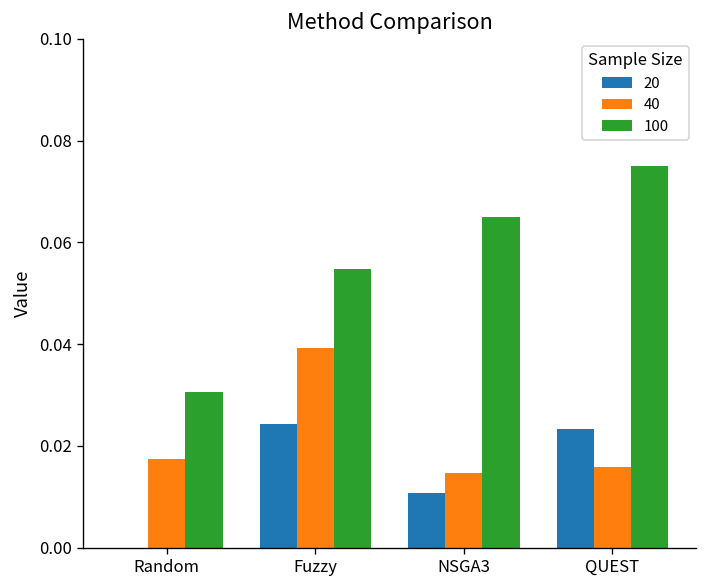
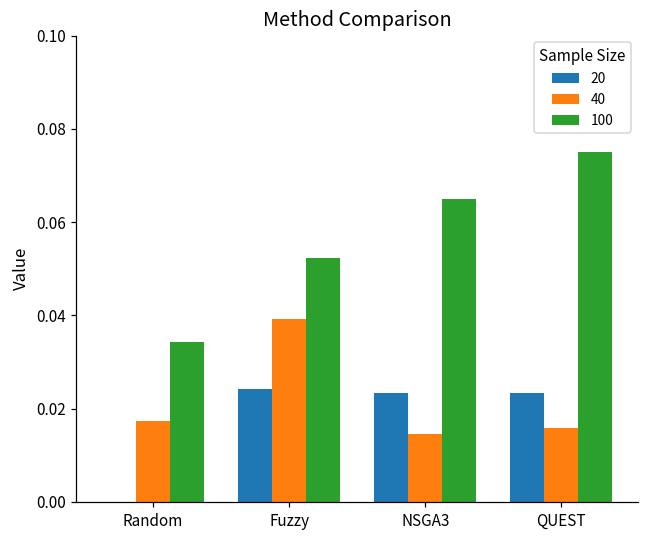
100, Random: 0.031 -> 0.034
100, Fuzzy: 0.055 -> 0.052
20, NSGA3: 0.011 -> 0.023
